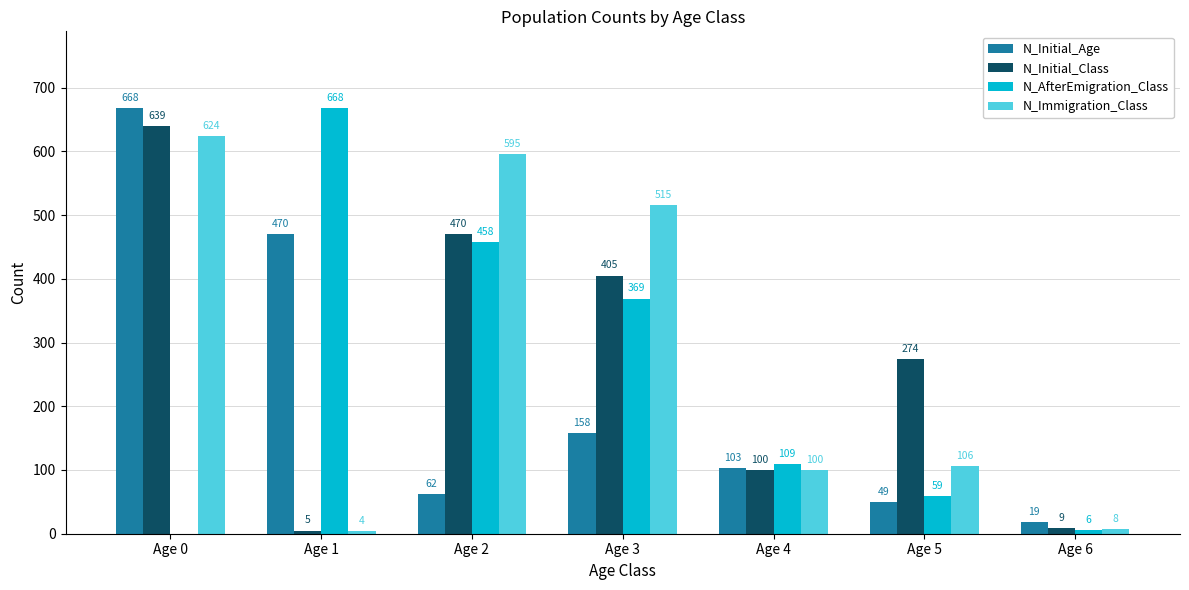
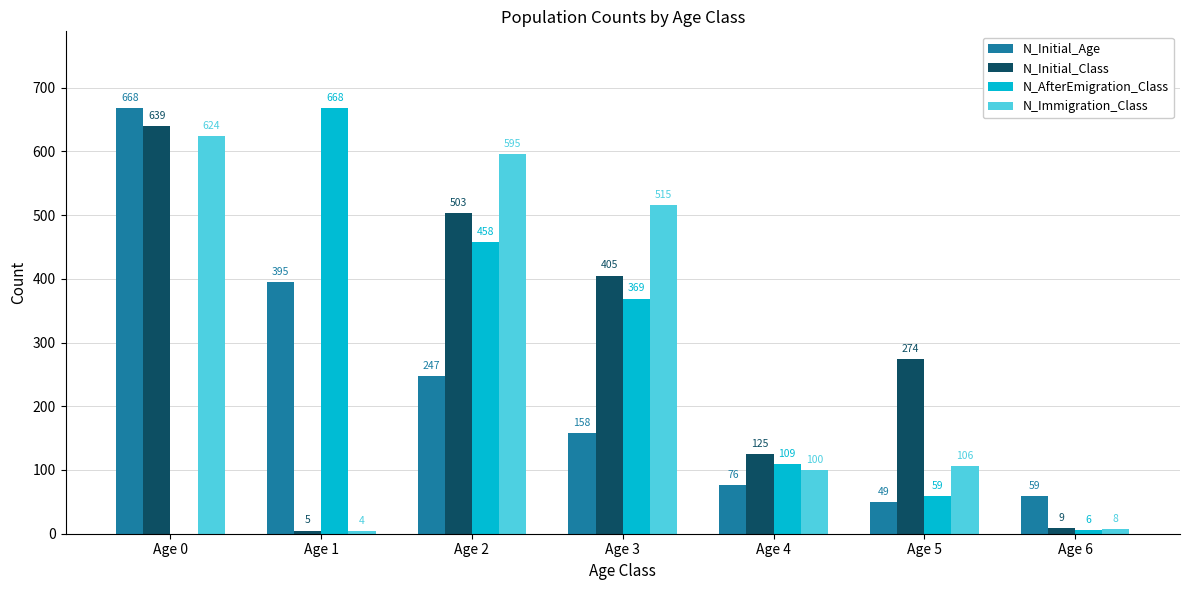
N_Initial_Age, Age 1: 470 -> 395
N_Initial_Age, Age 2: 62 -> 247
N_Initial_Class, Age 2: 470 -> 503
N_Initial_Age, Age 4: 103 -> 76
N_Initial_Class, Age 4: 100 -> 125
N_Initial_Age, Age 6: 19 -> 59
